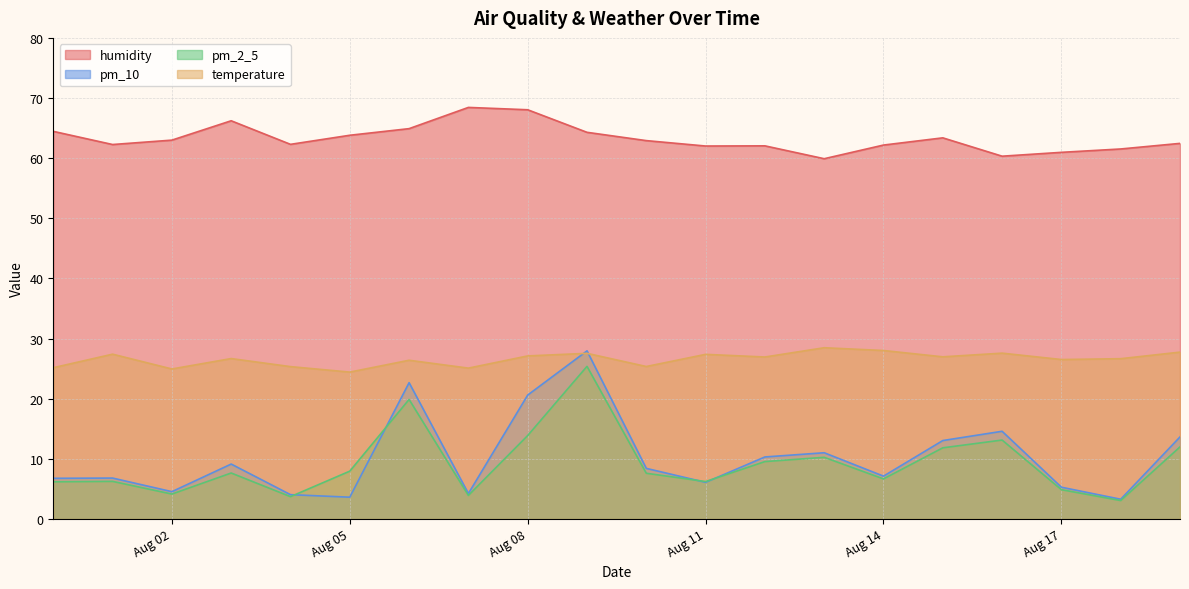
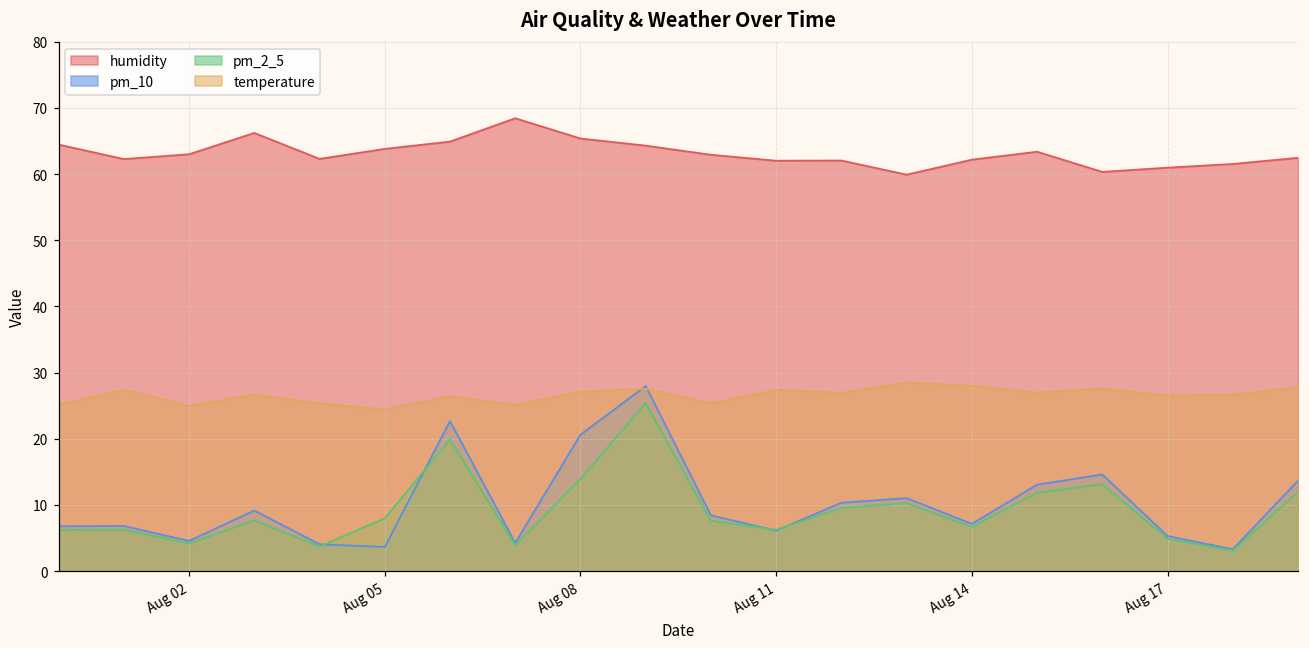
humidity, Aug 08: 68 -> 65
